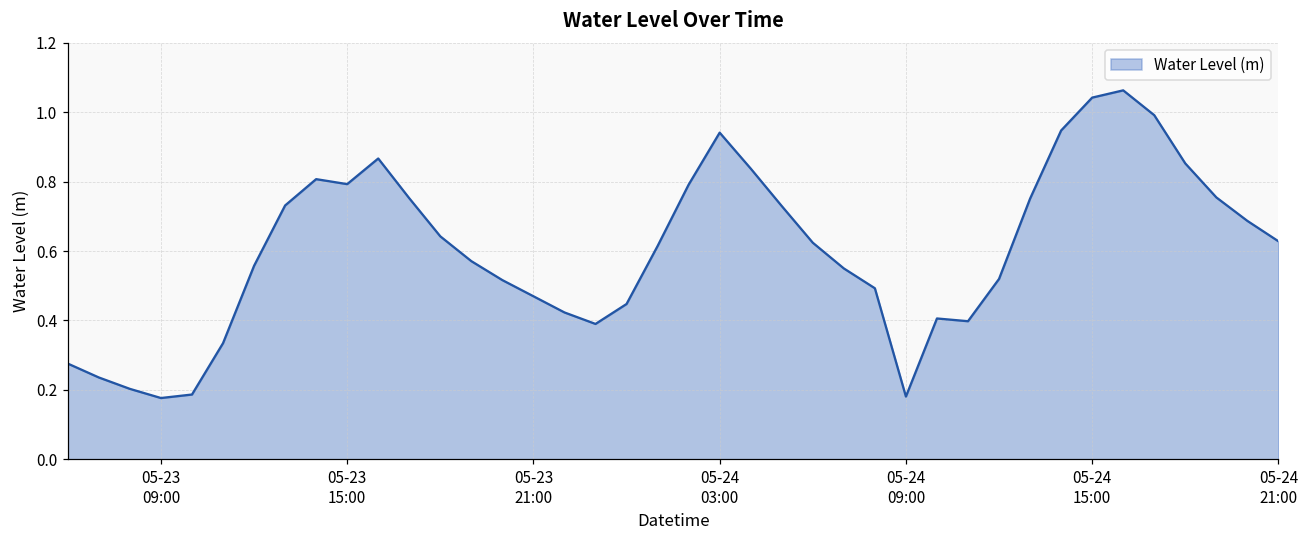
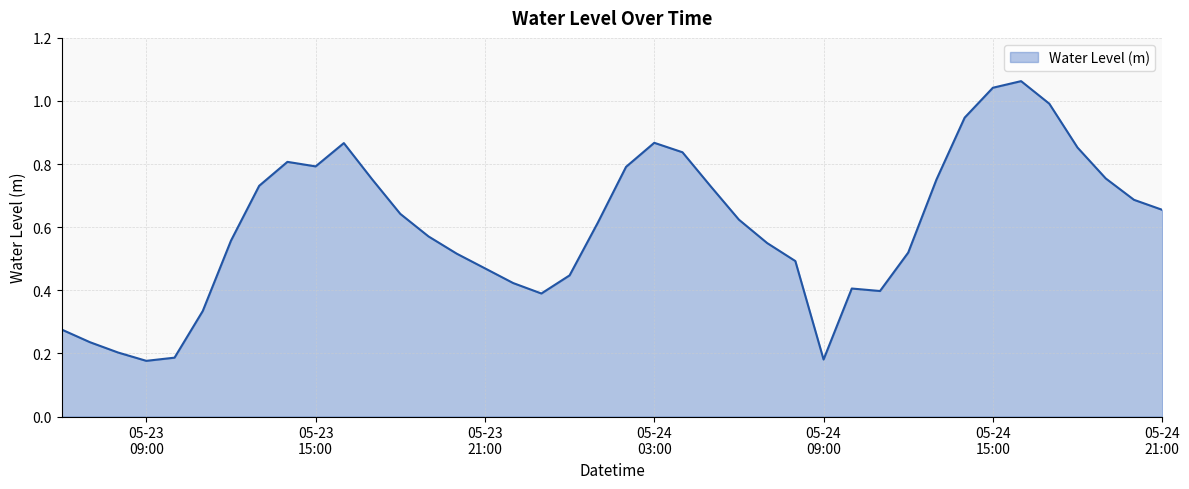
05-24 03:00: 0.94 -> 0.87
05-24 21:00: 0.63 -> 0.66
